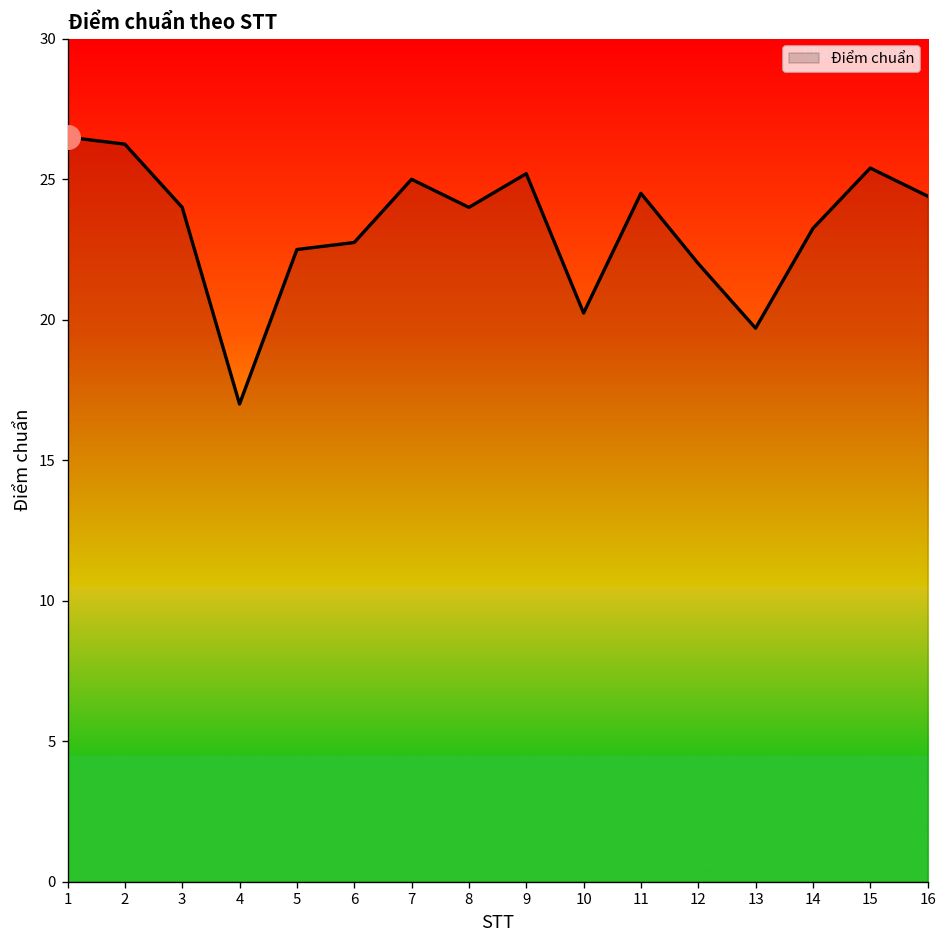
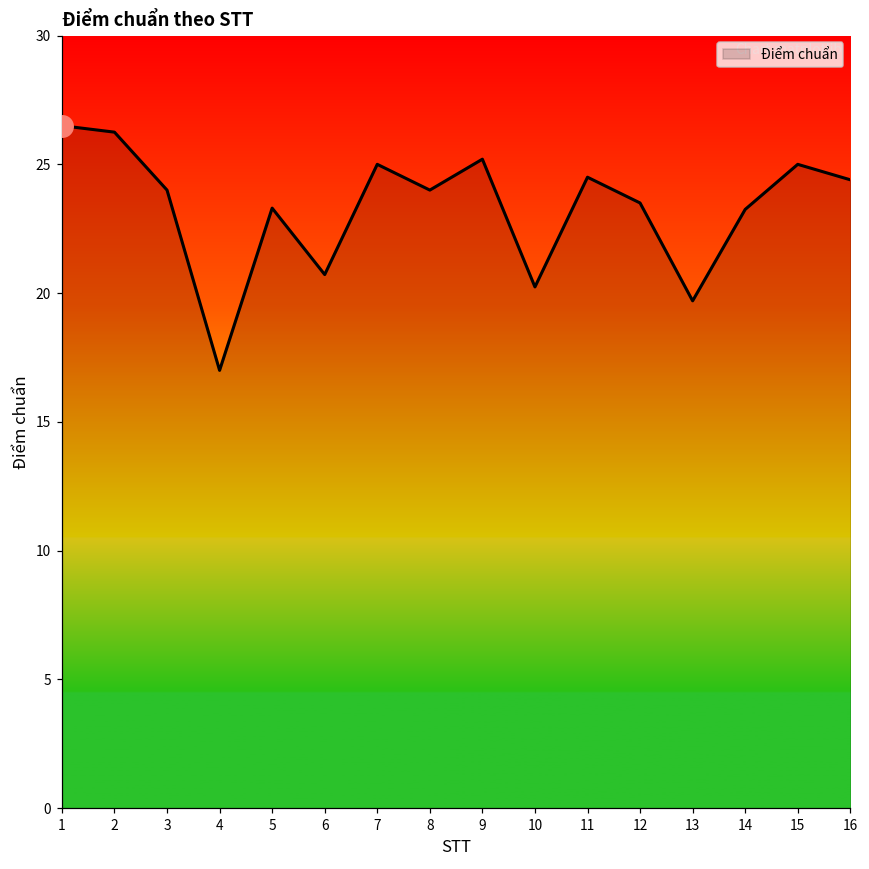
Điểm chuẩn, 5: 22.5 -> 23.3
Điểm chuẩn, 6: 22.8 -> 20.7
Điểm chuẩn, 12: 22.0 -> 23.5
Điểm chuẩn, 15: 25.4 -> 25.0
